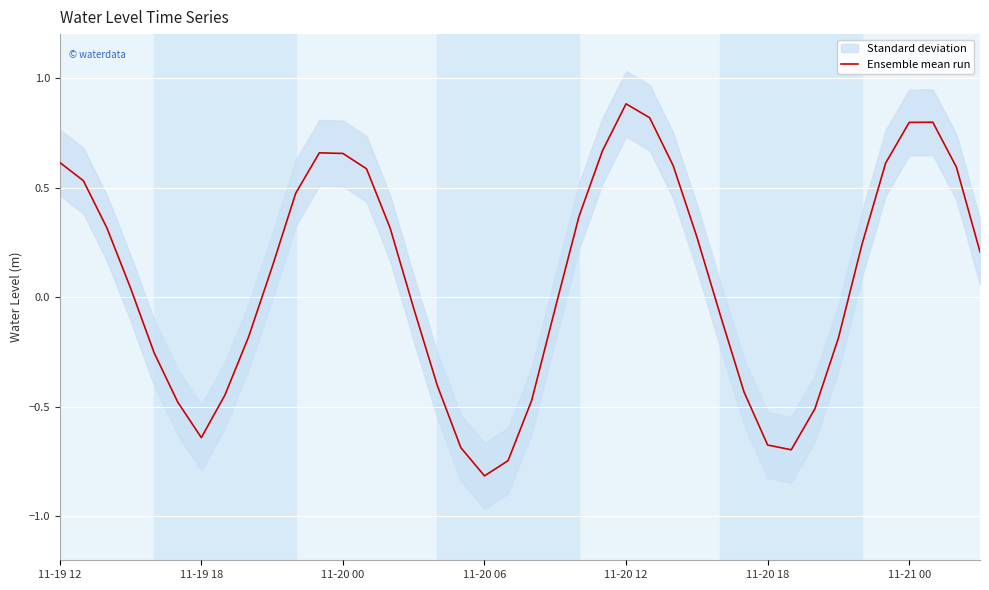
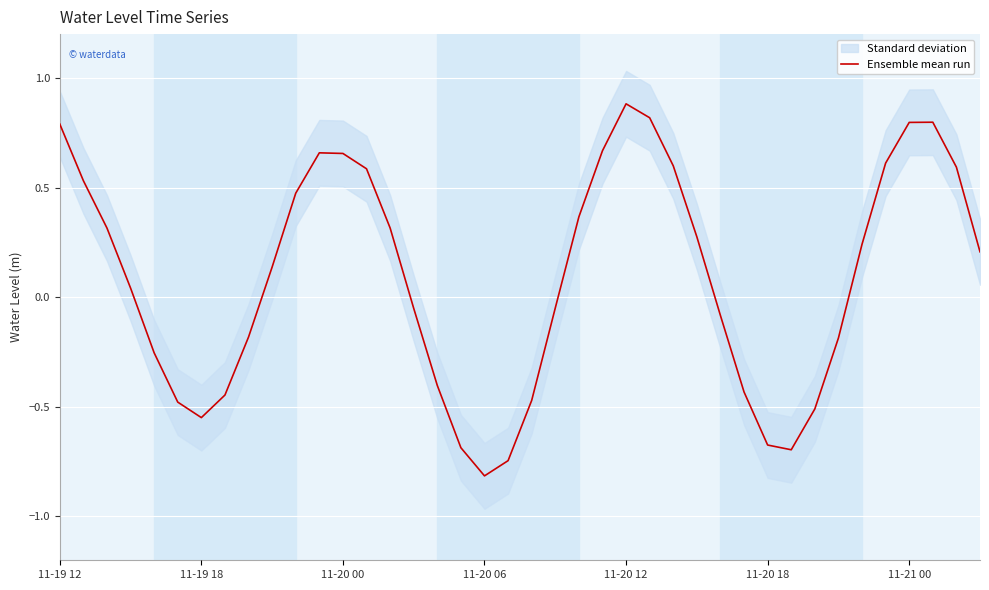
Ensemble mean run, 11-19 12: 0.61 -> 0.79
Ensemble mean run, 11-19 18: -0.64 -> -0.55
